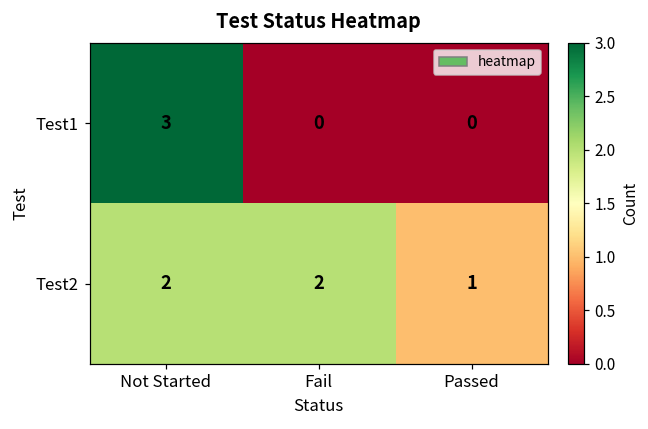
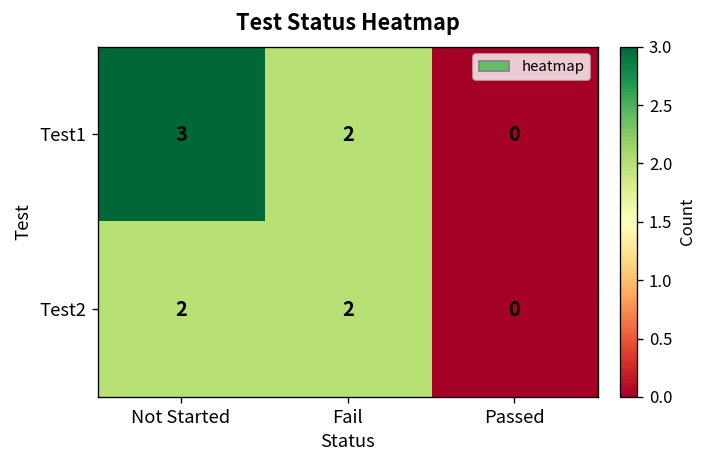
Test1, Fail: 0 -> 2
Test2, Passed: 1 -> 0
